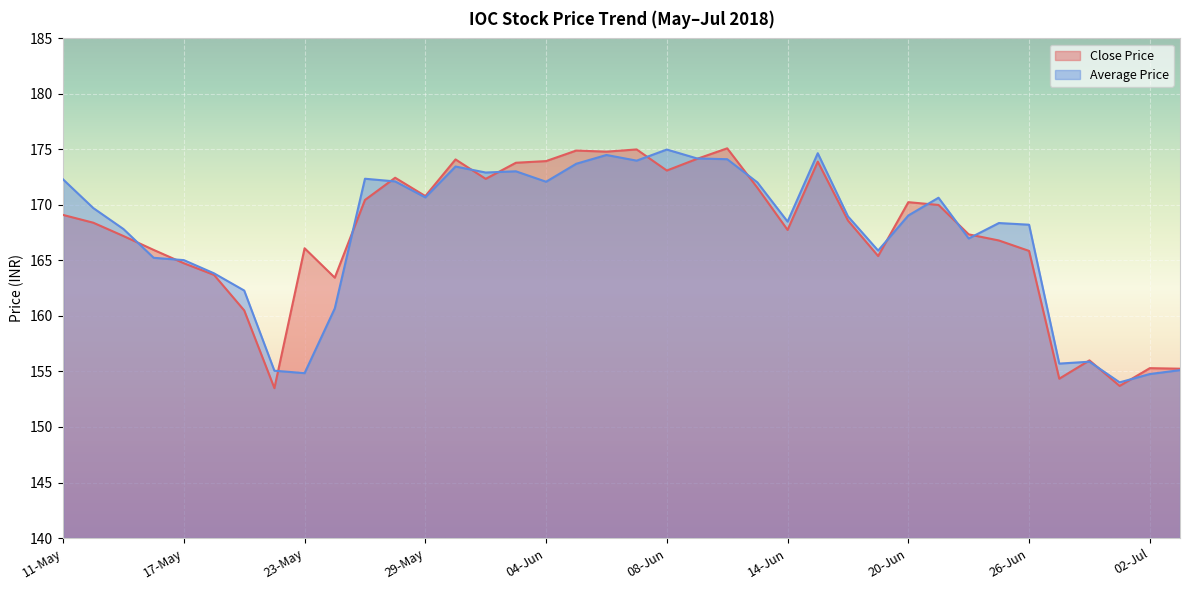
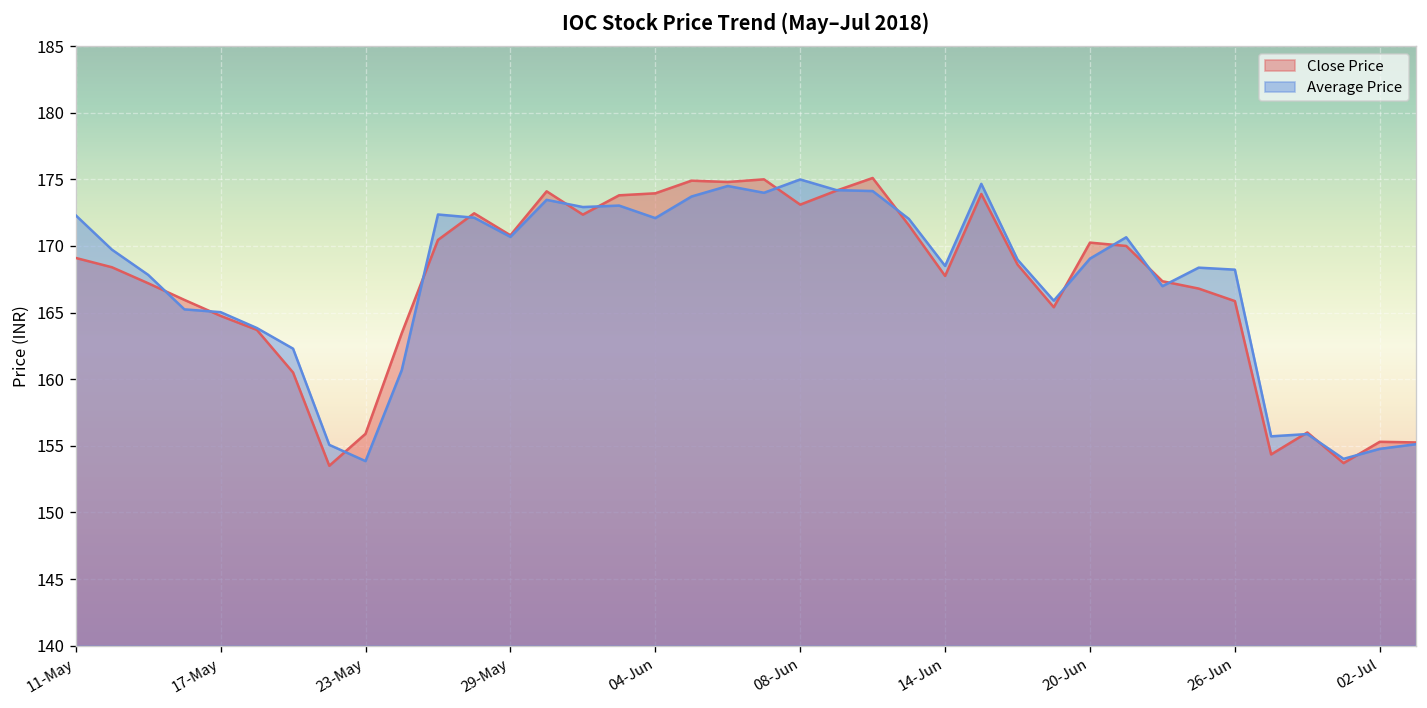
Close Price, 23-May: 166.1 -> 155.9
Average Price, 23-May: 154.9 -> 153.9
